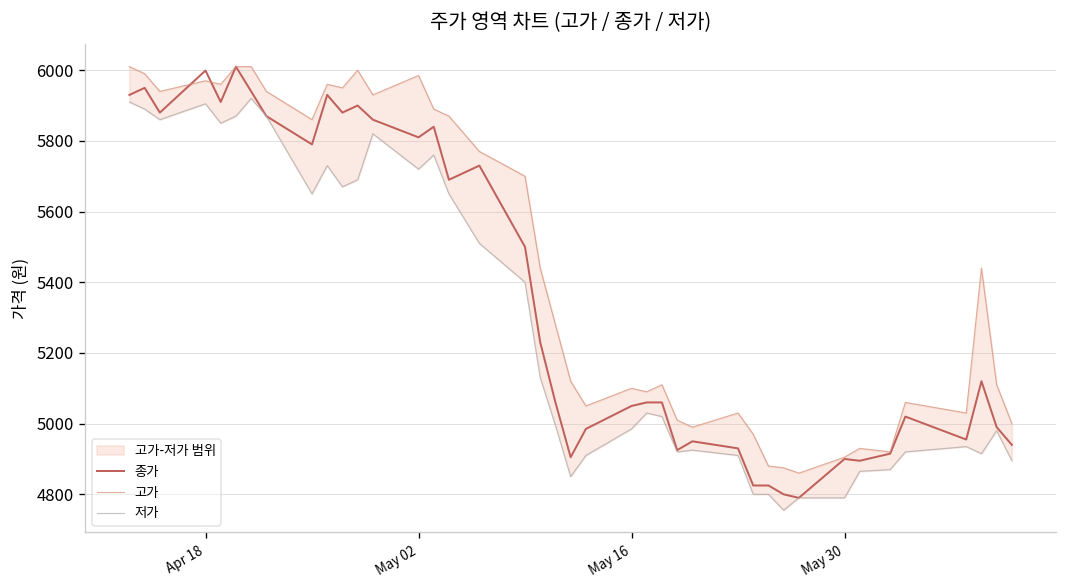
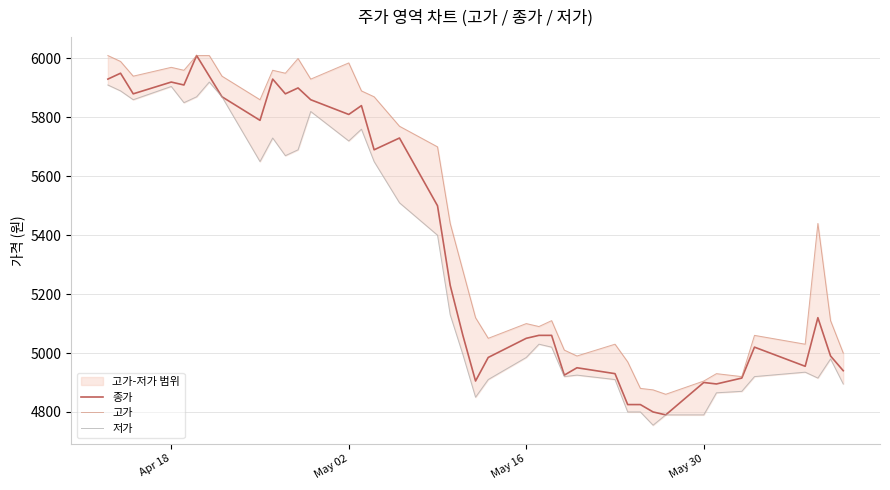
종가, Apr 18: 6000 -> 5920
